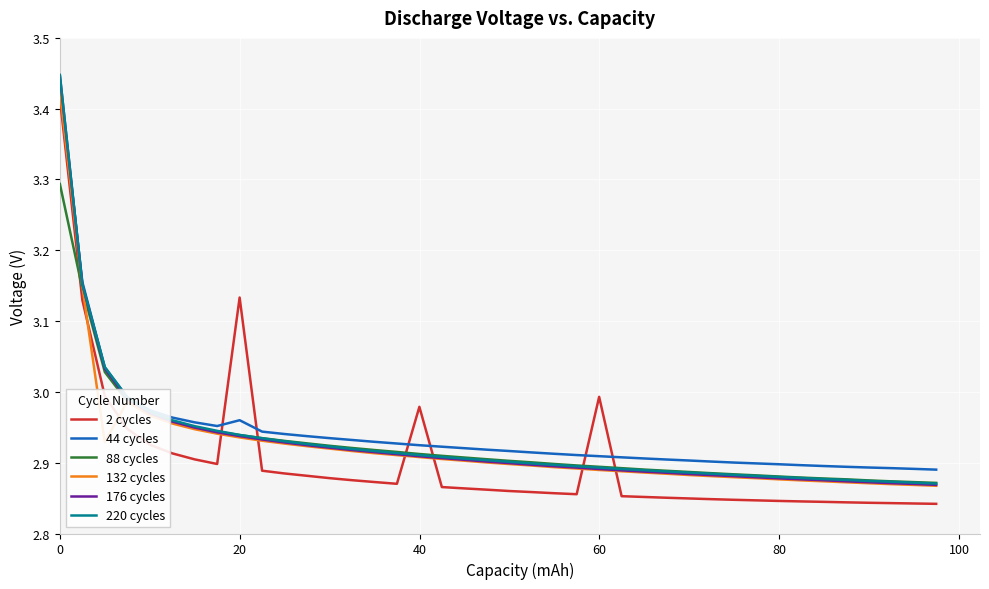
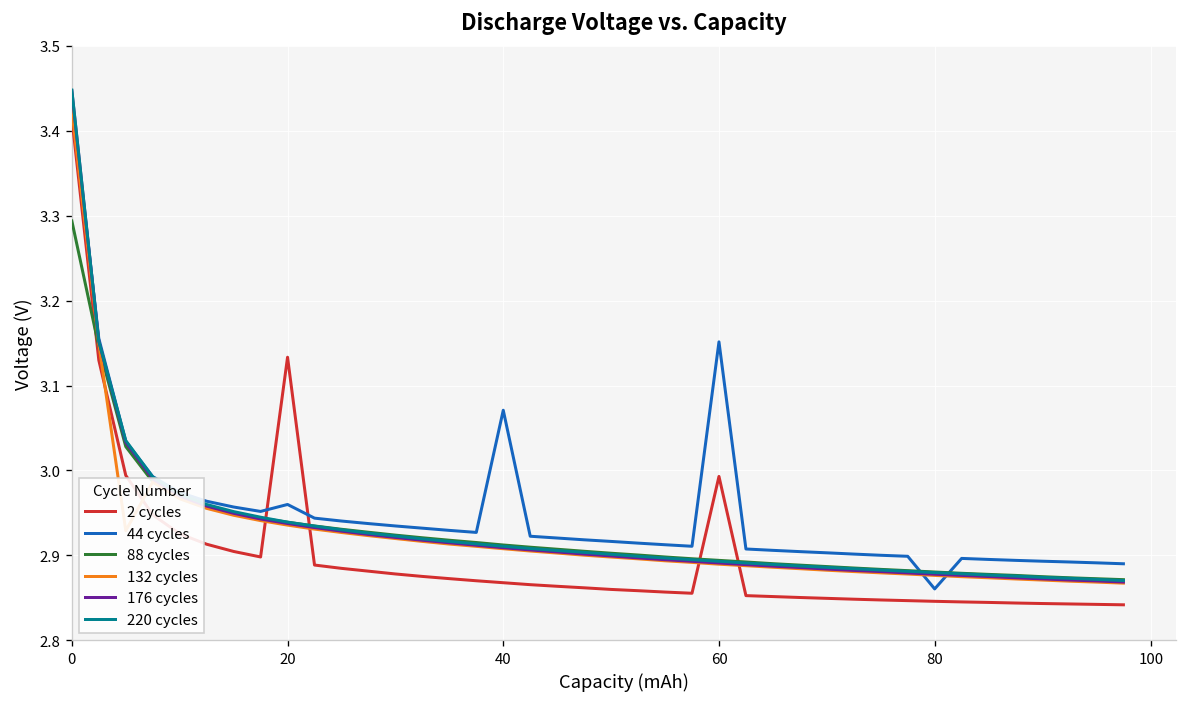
2 cycles, 40: 2.98 -> 2.87
44 cycles, 40: 2.92 -> 3.07
44 cycles, 60: 2.91 -> 3.15
44 cycles, 80: 2.90 -> 2.86
